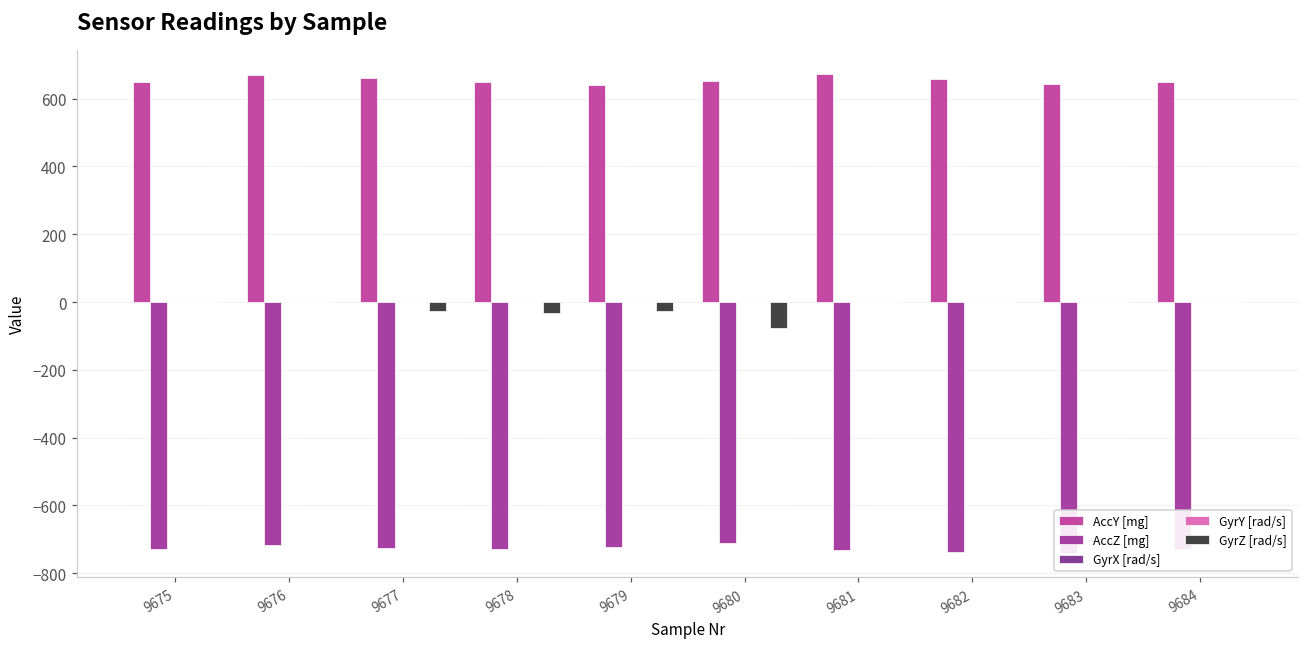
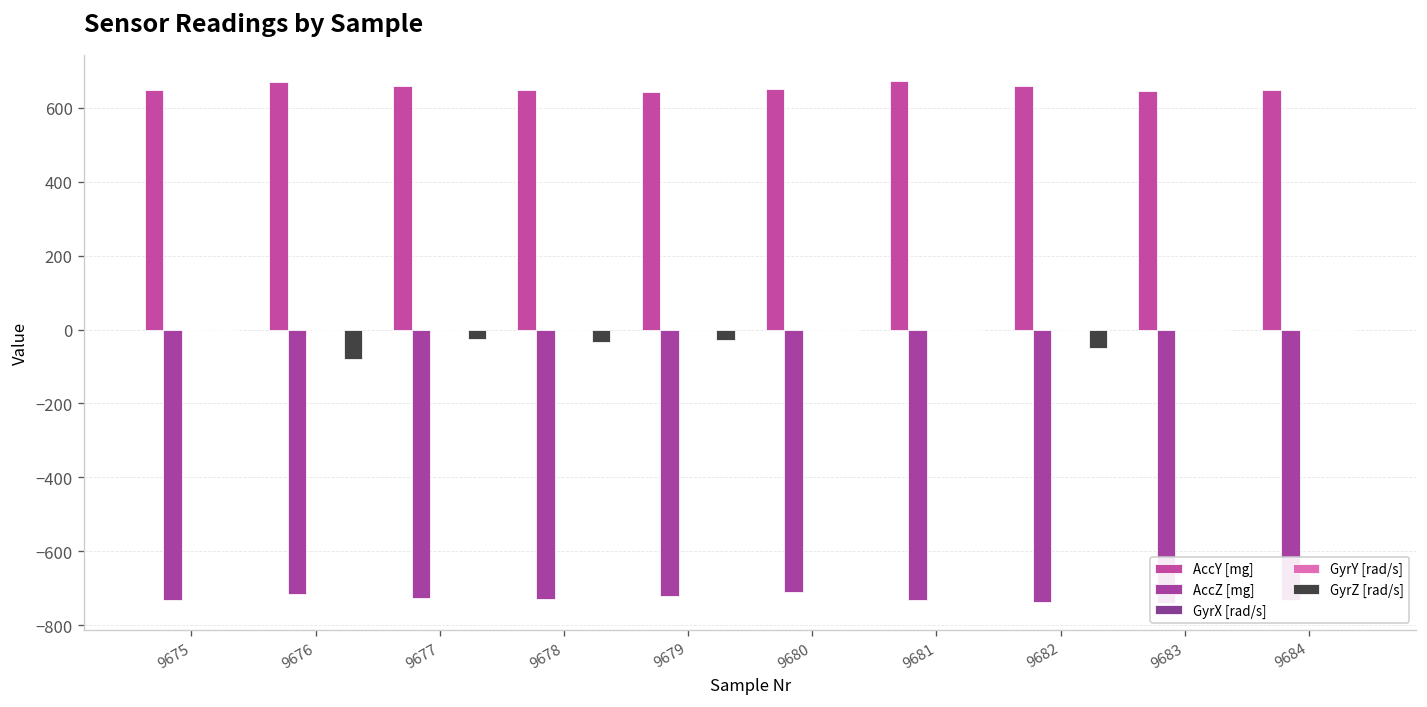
GyrZ [rad/s], 9676: 0 -> -80
GyrZ [rad/s], 9680: -80 -> 0
GyrZ [rad/s], 9682: 0 -> -50
